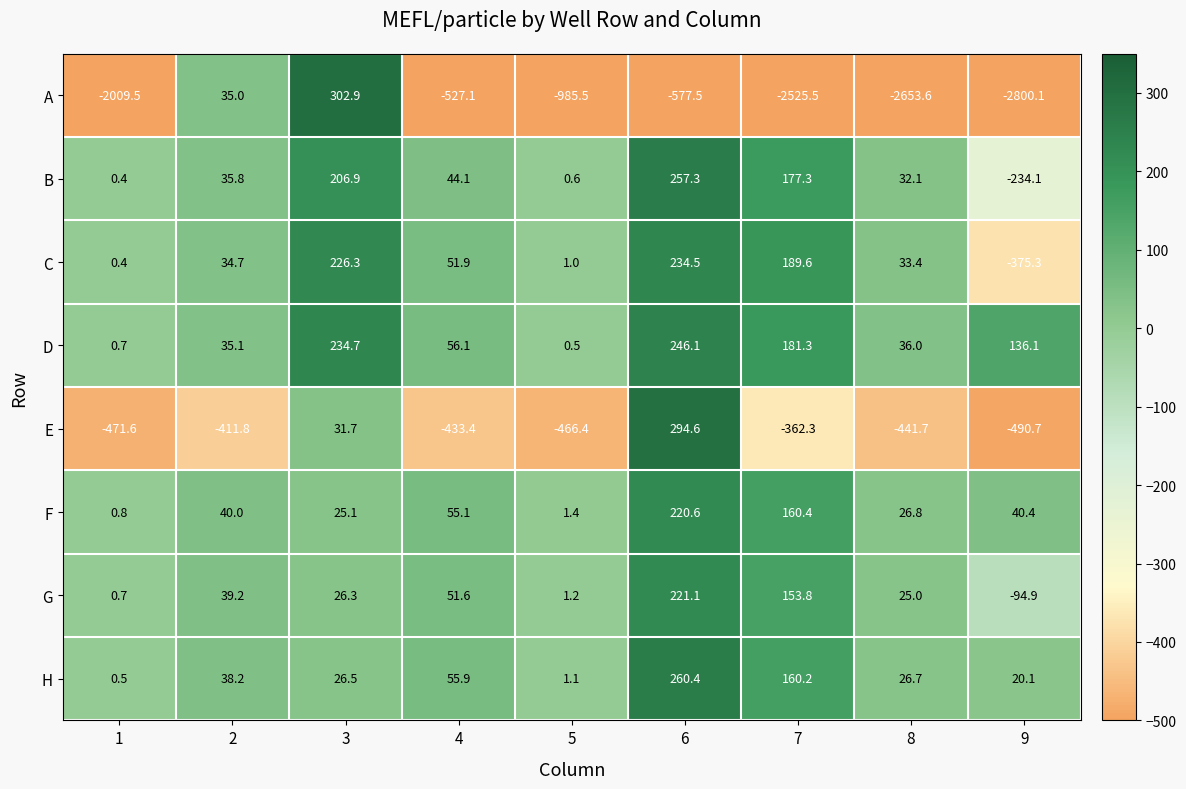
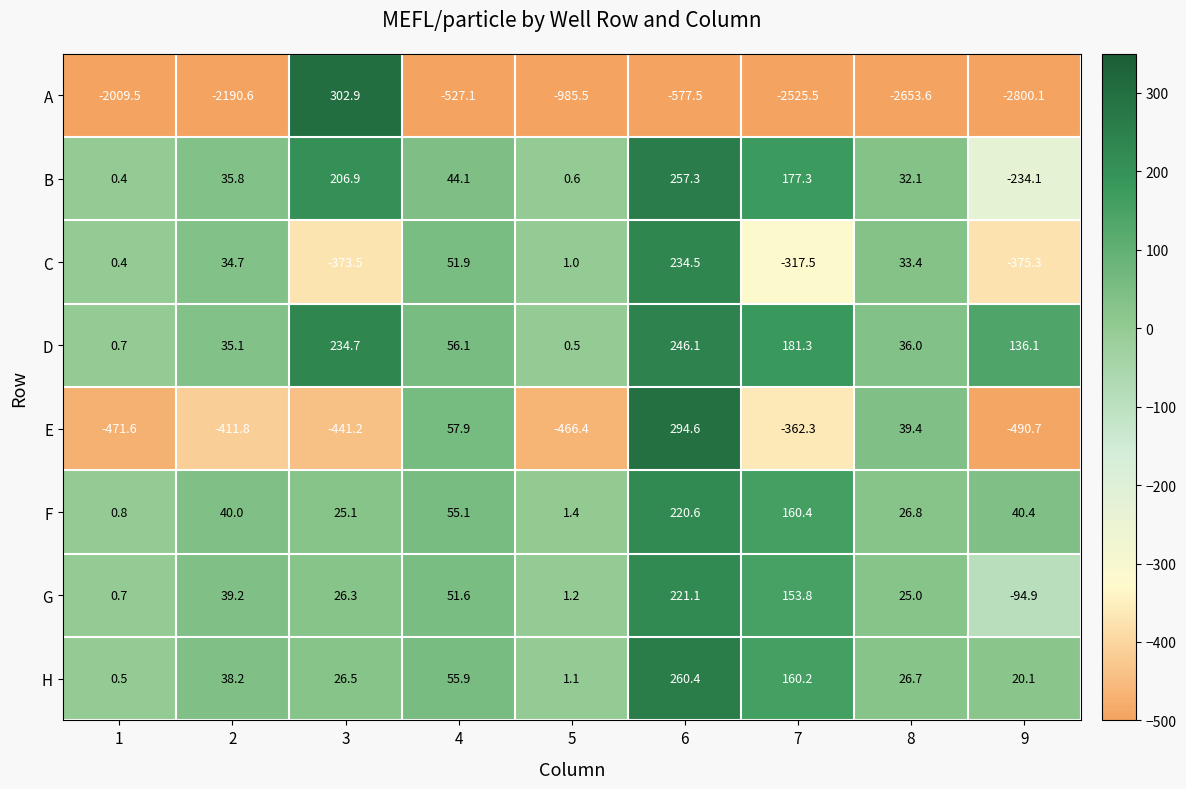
A, 2: 35.0 -> -2190.6
C, 3: 226.3 -> -373.5
C, 7: 189.6 -> -317.5
E, 3: 31.7 -> -441.2
E, 4: -433.4 -> 57.9
E, 8: -441.7 -> 39.4
